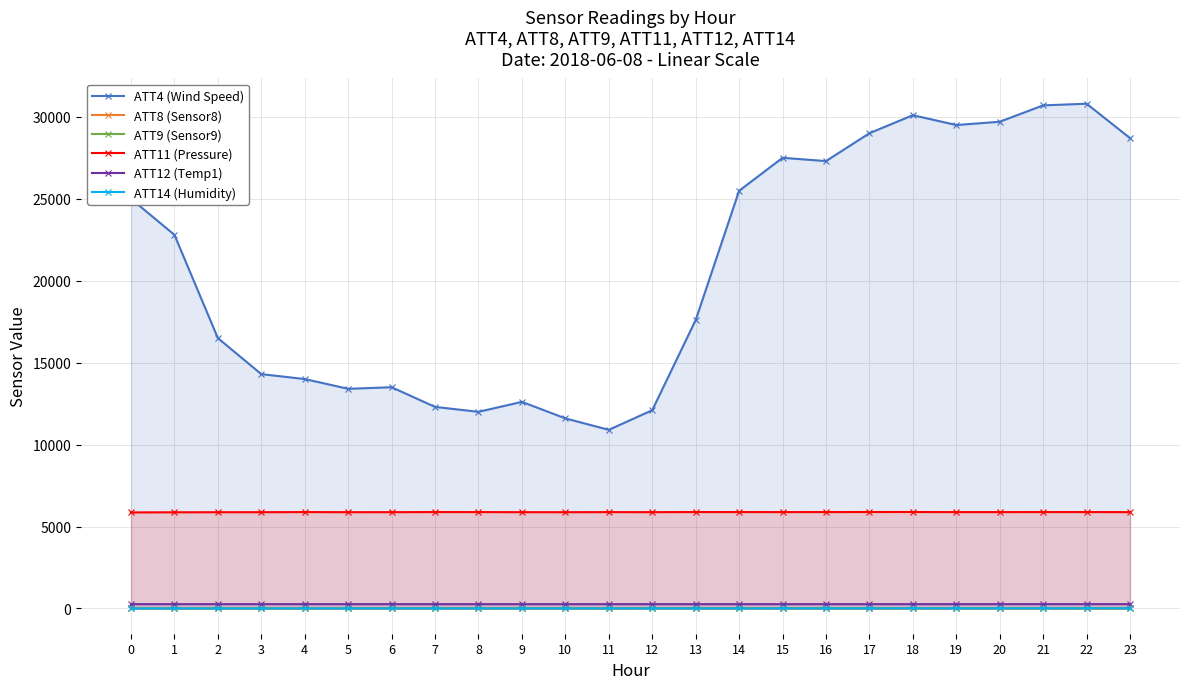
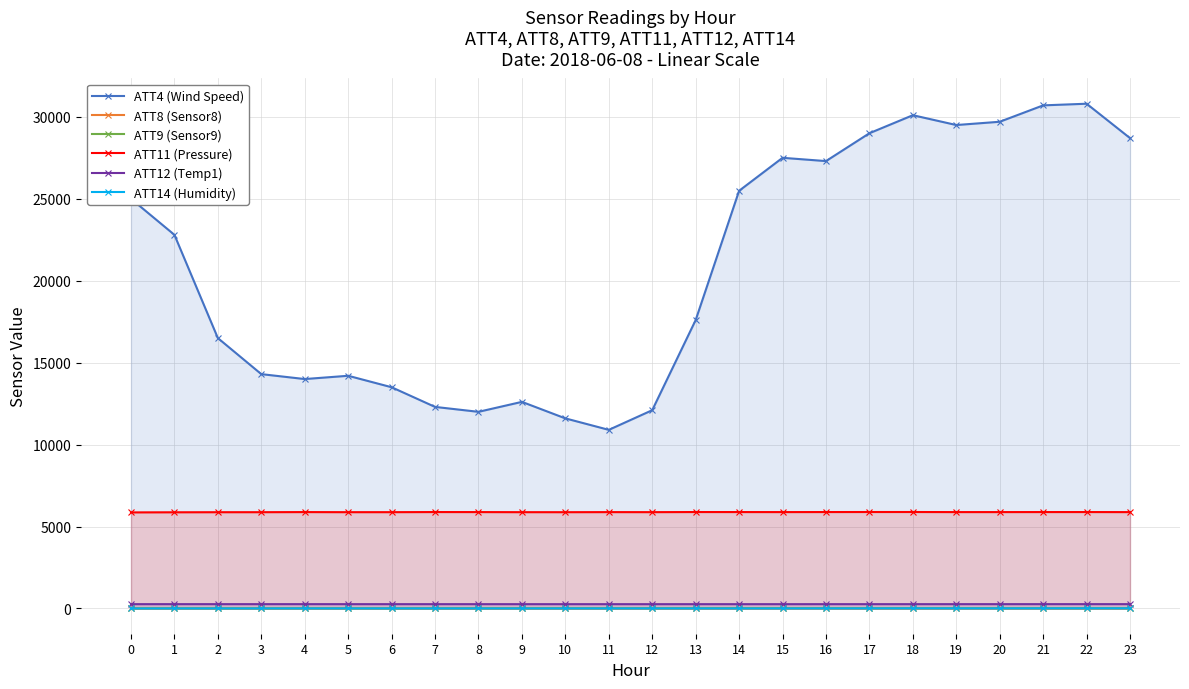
ATT4 (Wind Speed), 5: 13400 -> 14200
